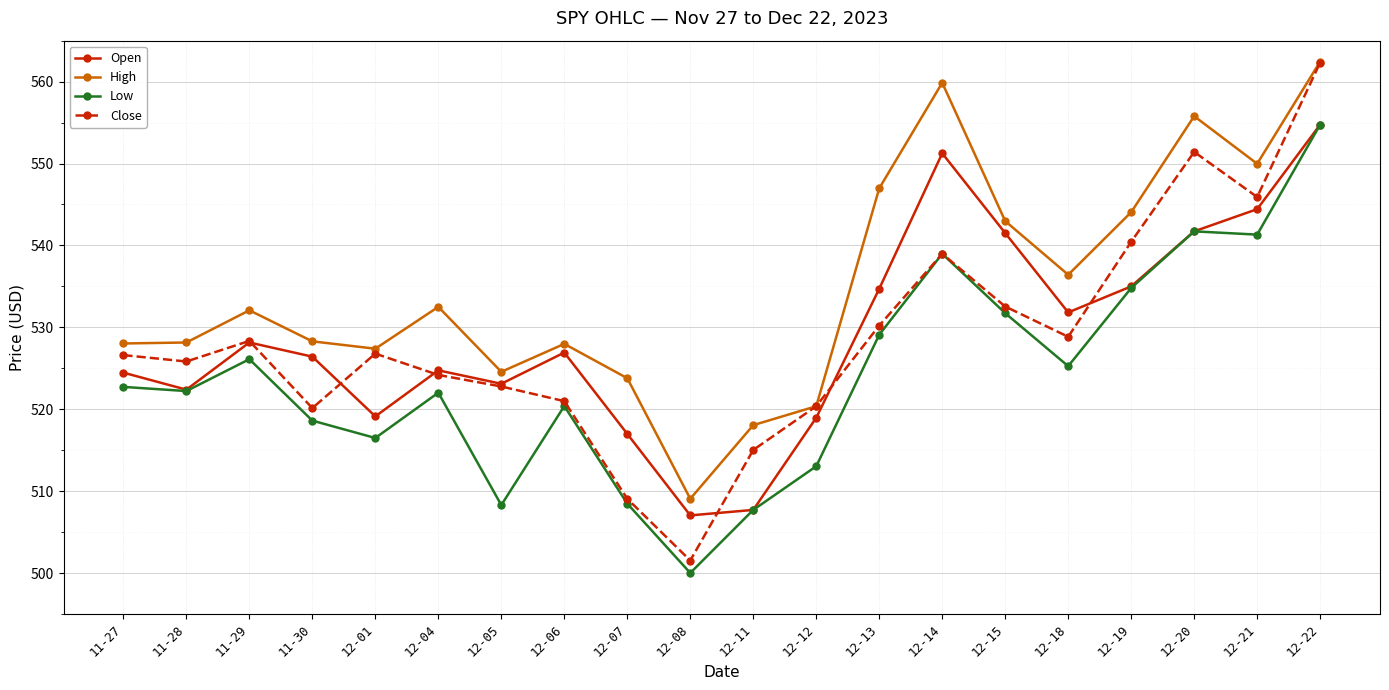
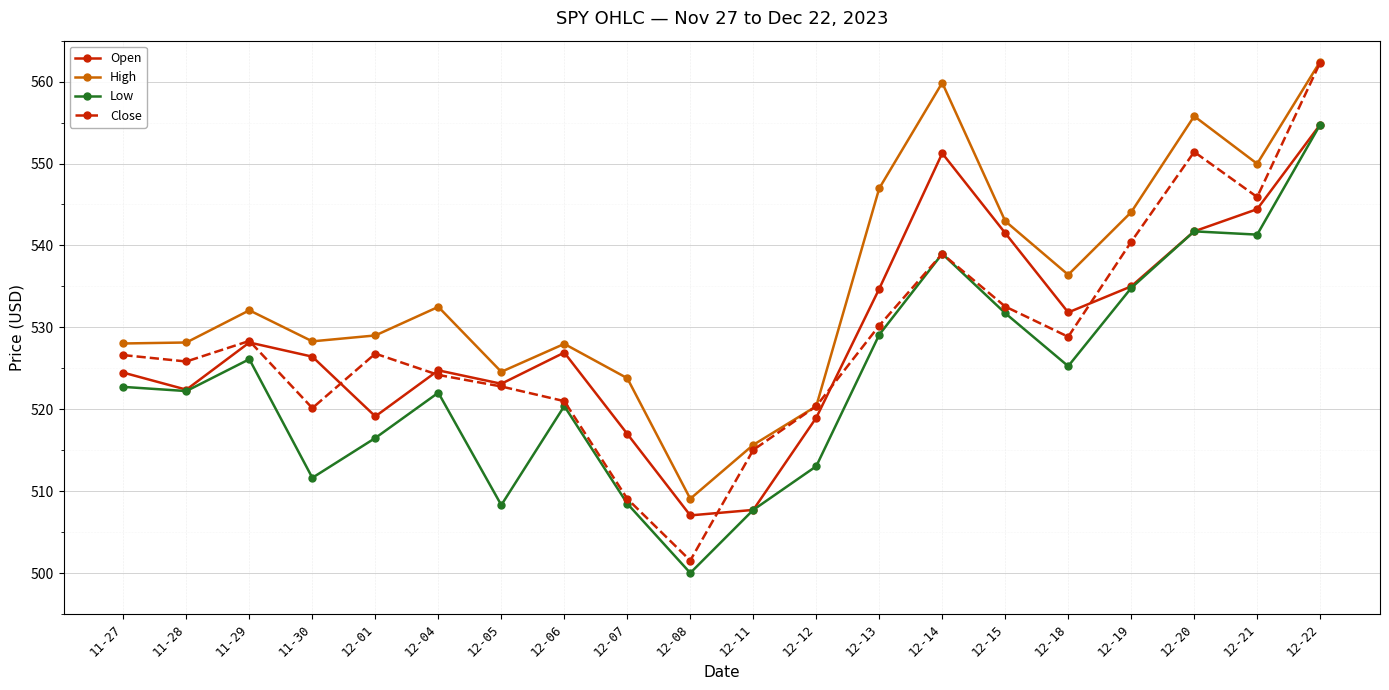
Low, 11-30: 519 -> 512
High, 12-01: 527 -> 529
High, 12-11: 518 -> 516
